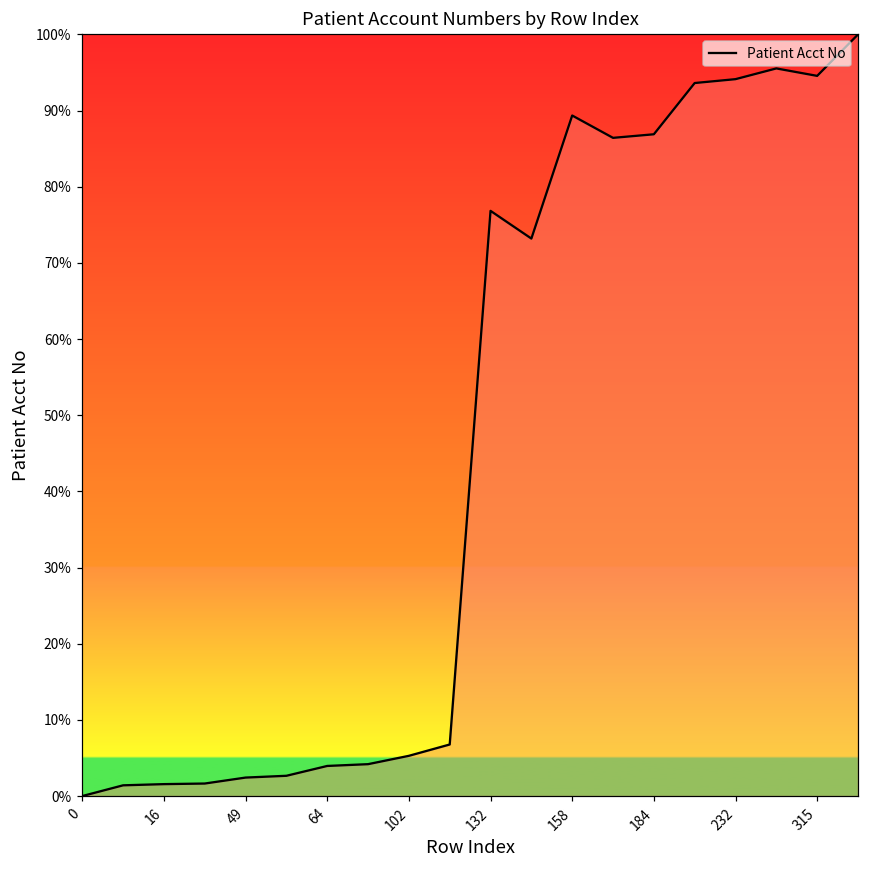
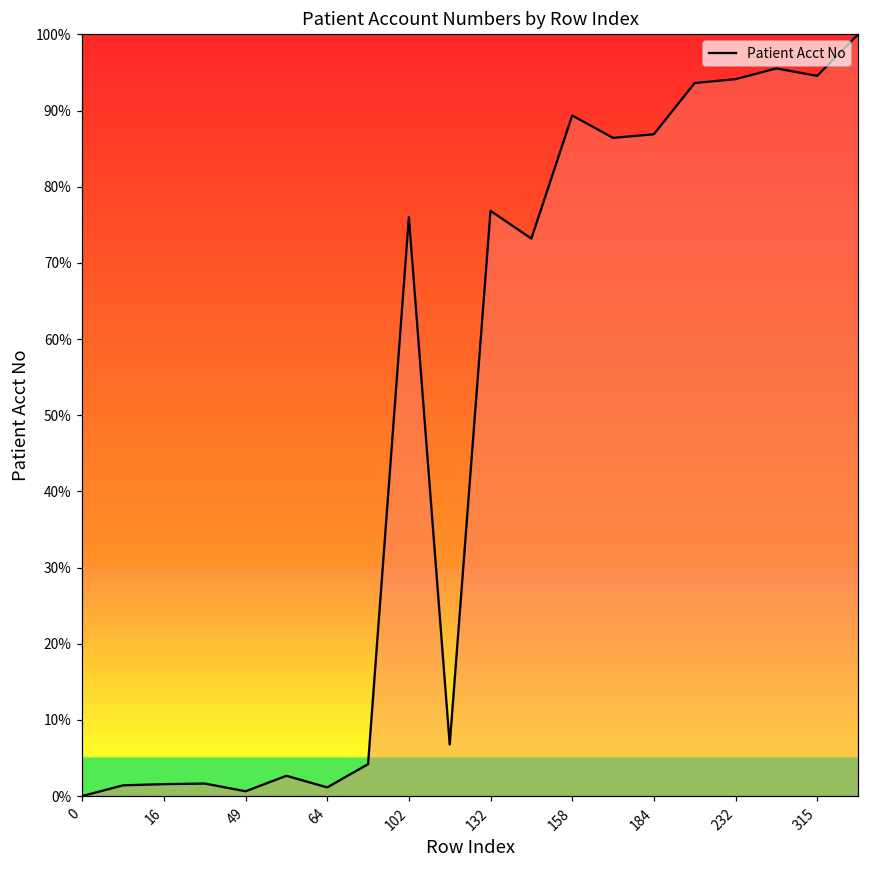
49: 2% -> 1%
64: 4% -> 1%
102: 5% -> 76%
